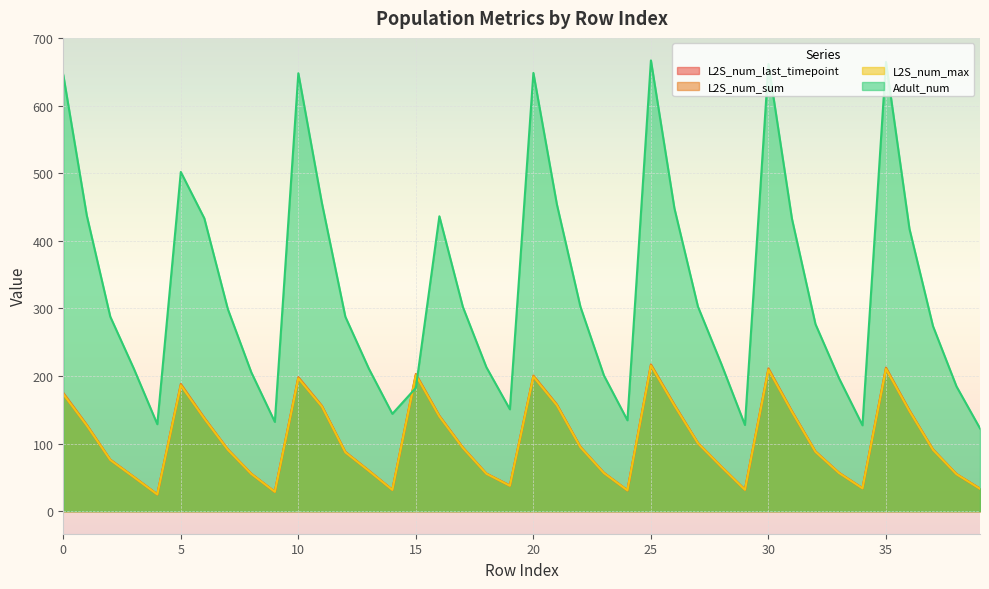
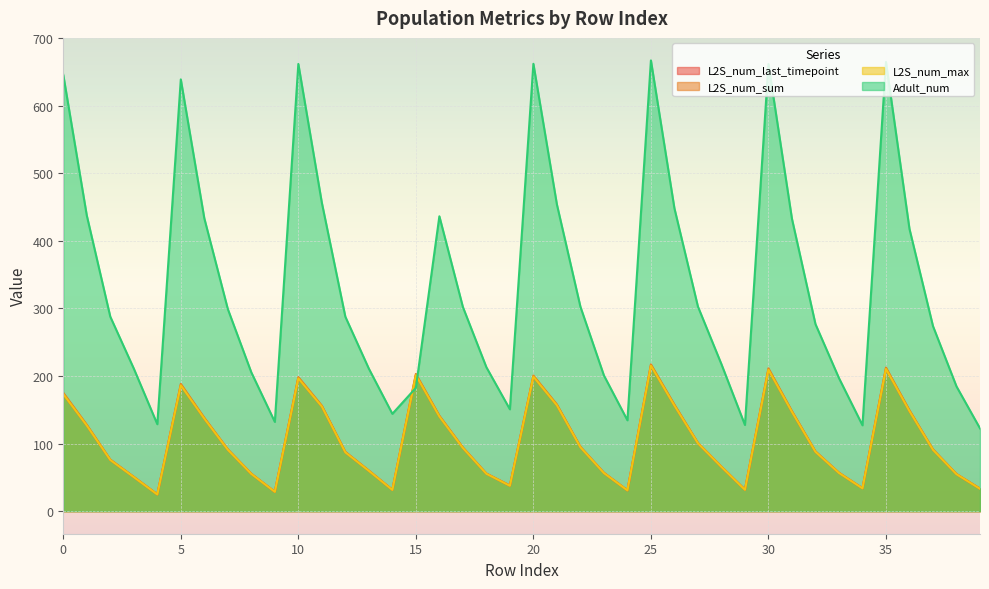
Adult_num, 5: 500 -> 640
Adult_num, 10: 650 -> 660
Adult_num, 20: 650 -> 660
